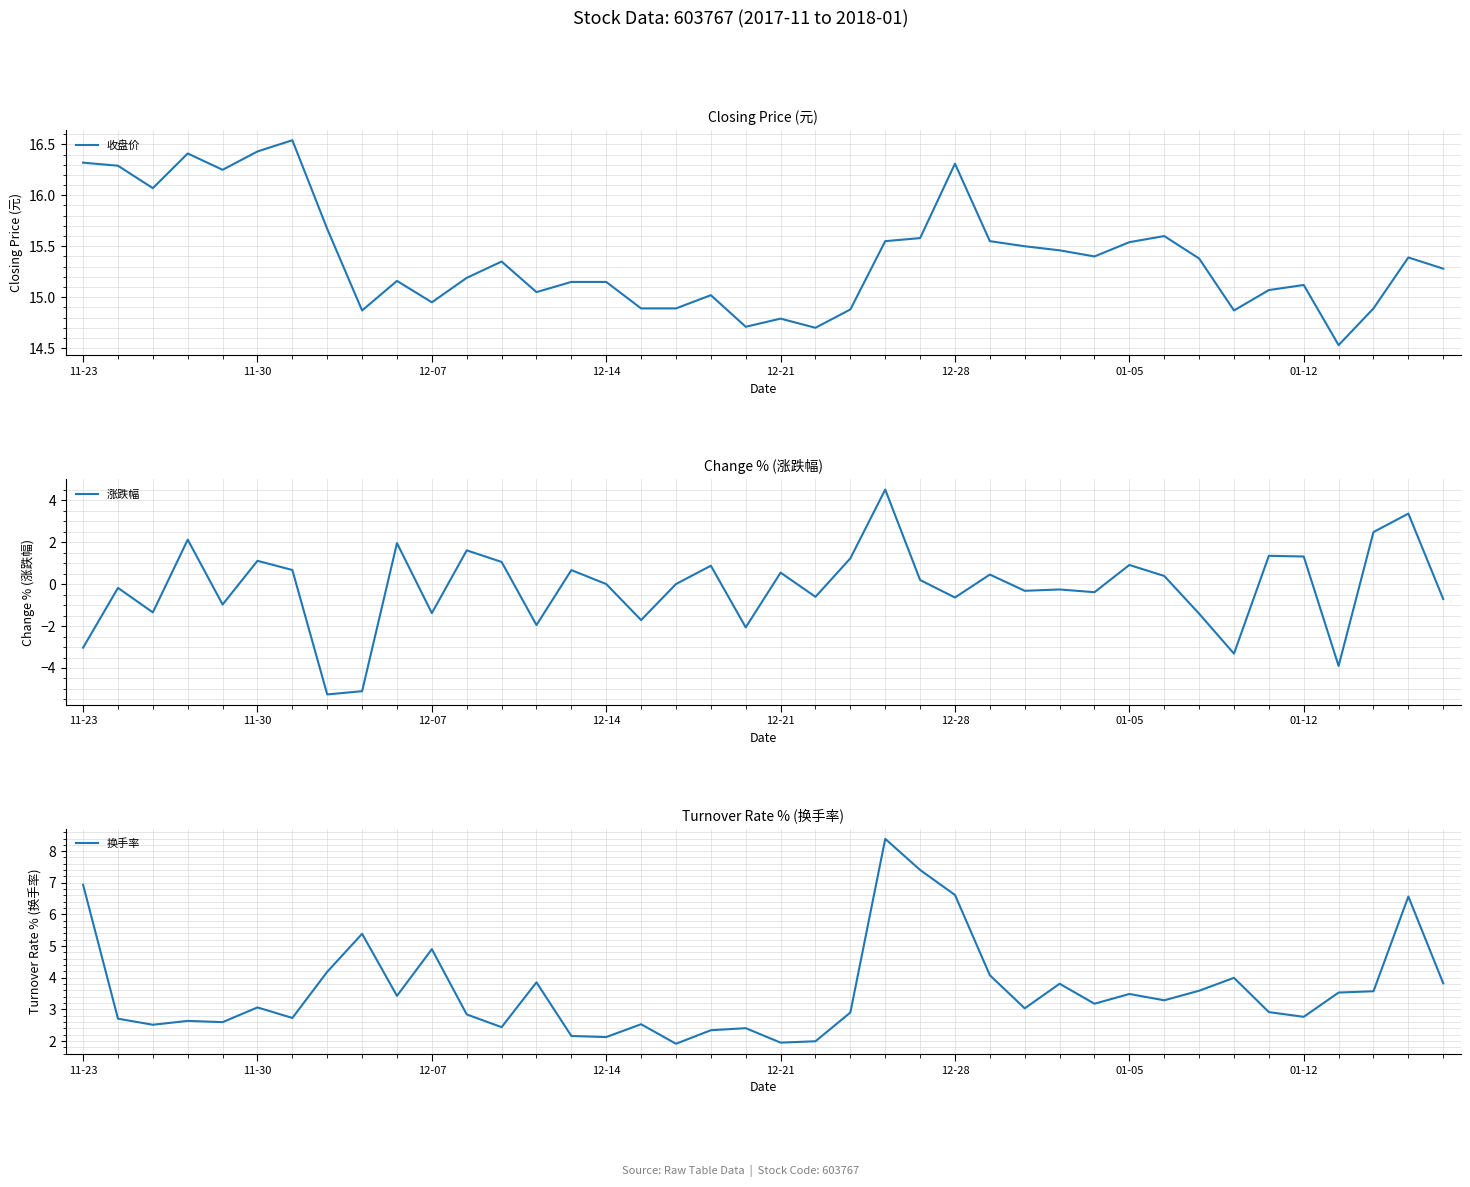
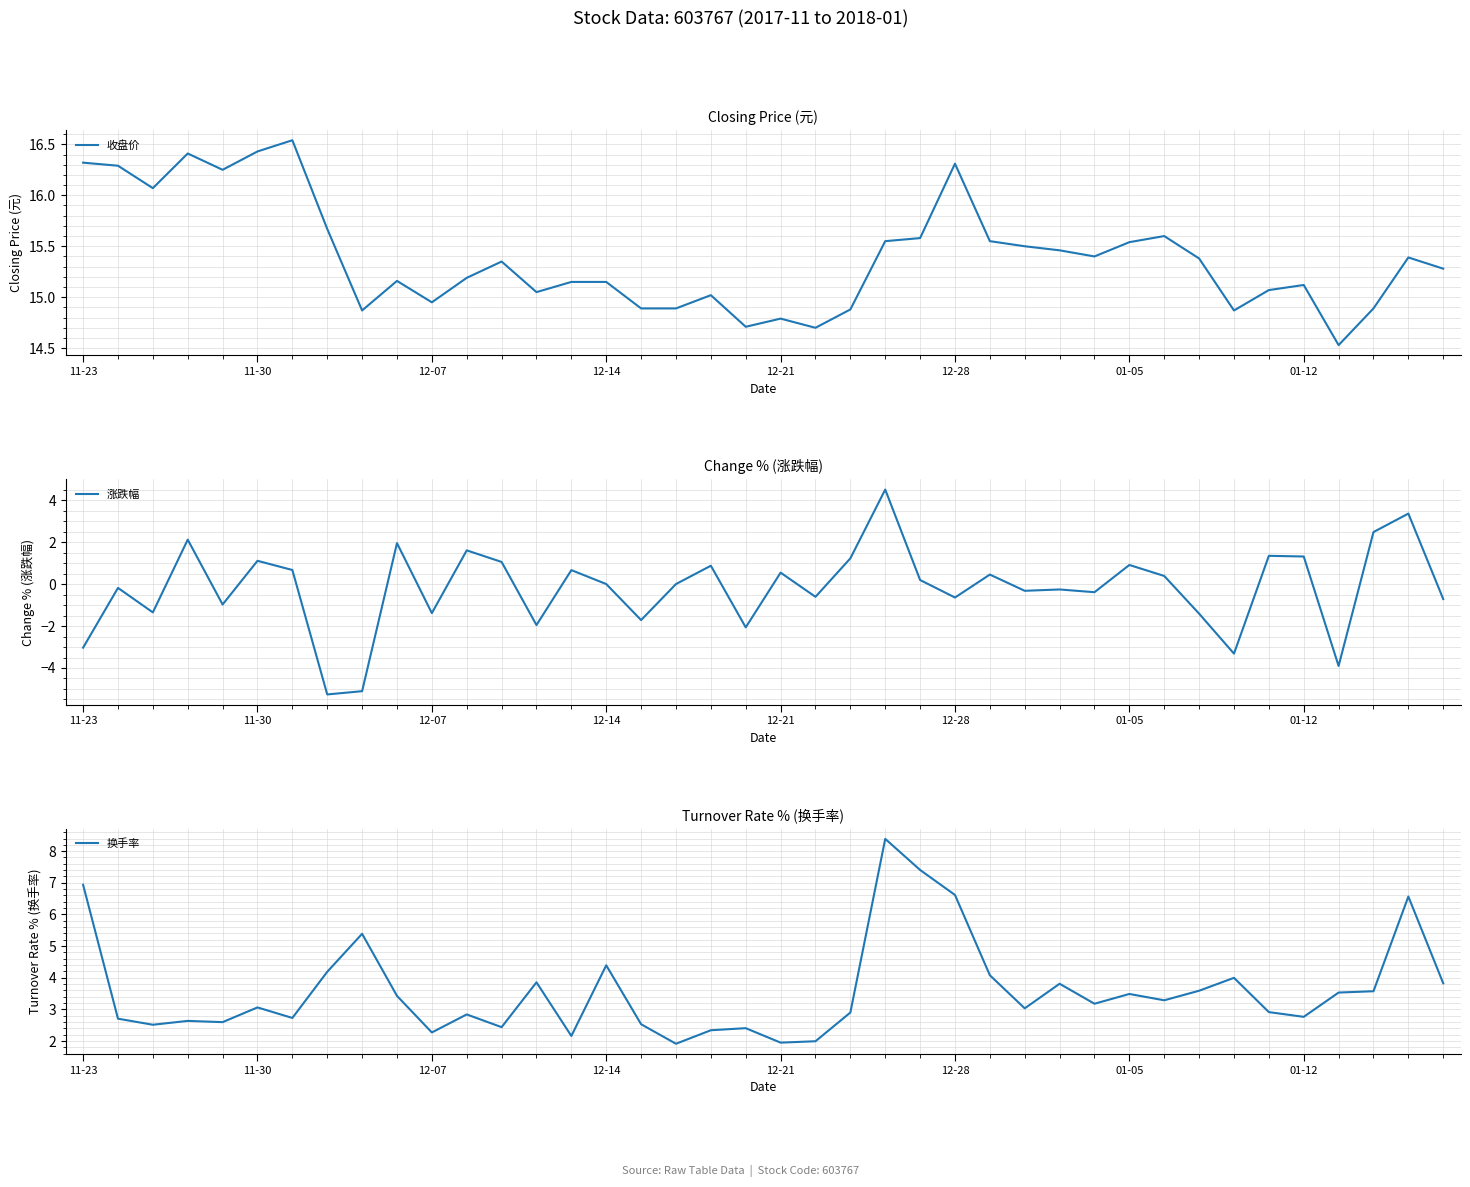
Turnover Rate % (换手率), 12-07: 4.9 -> 2.3
Turnover Rate % (换手率), 12-14: 2.1 -> 4.4
